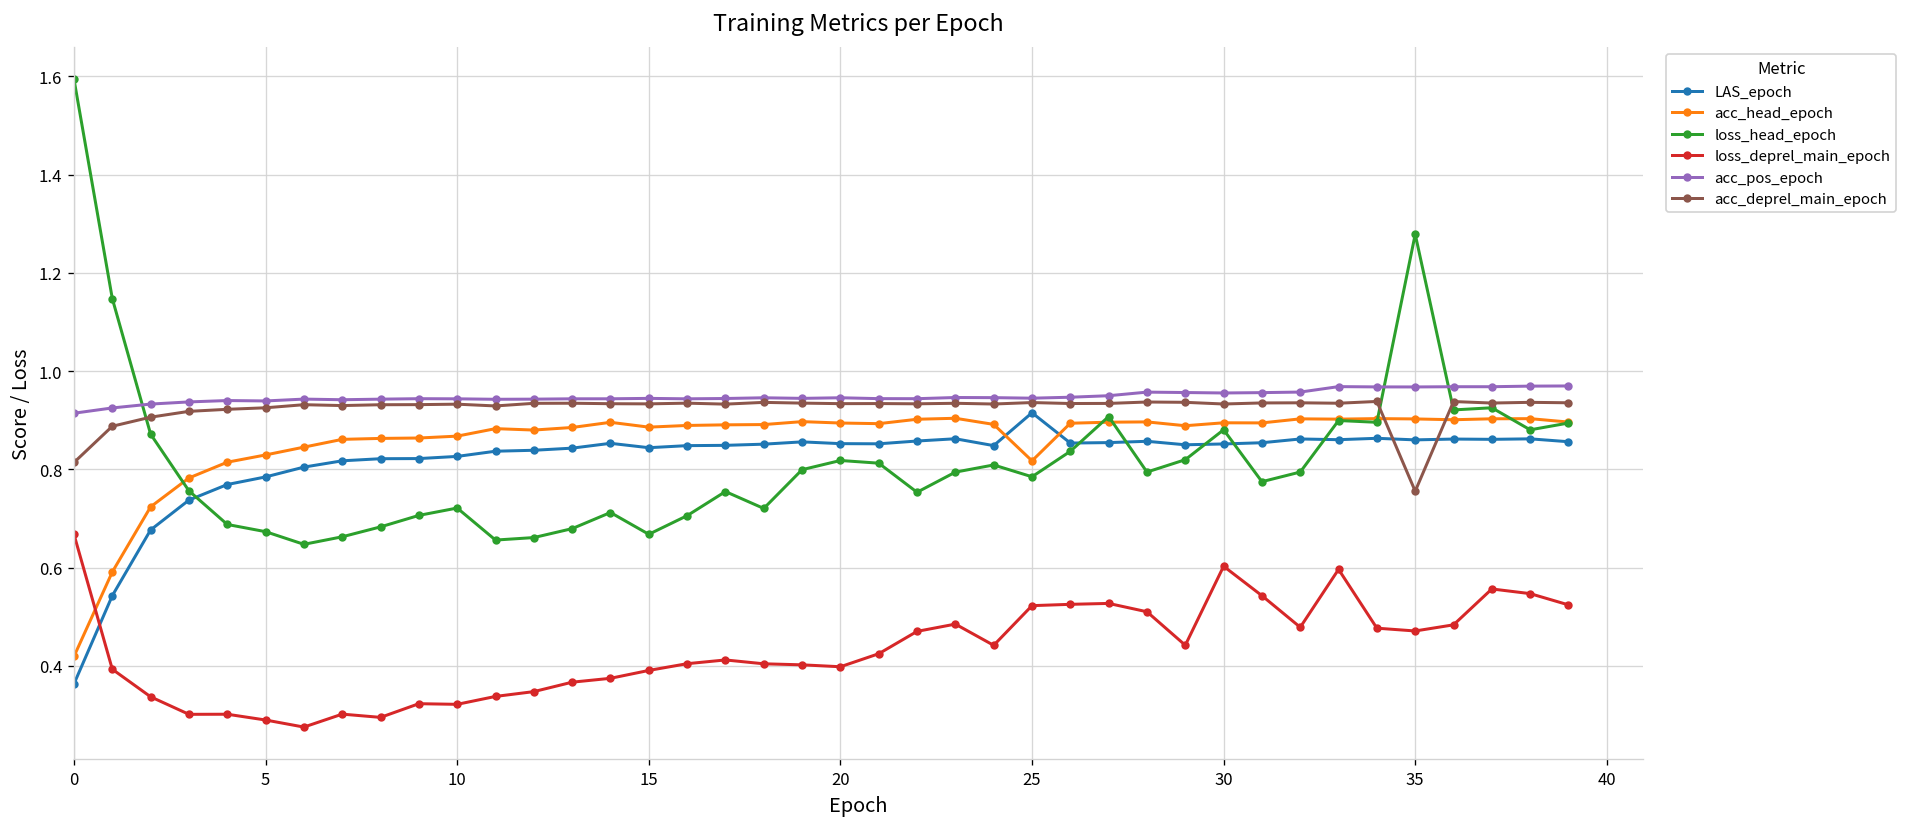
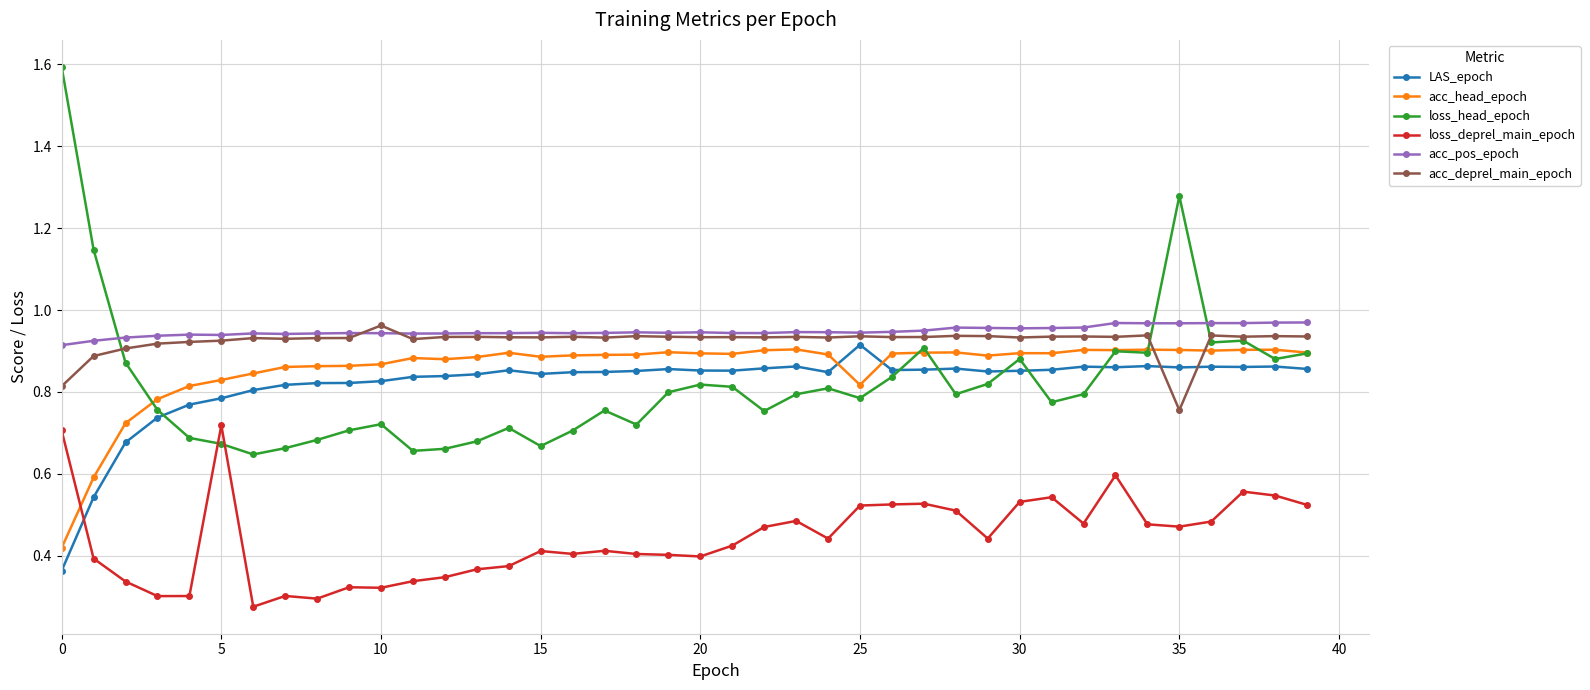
loss_deprel_main_epoch, 0: 0.67 -> 0.71
loss_deprel_main_epoch, 5: 0.29 -> 0.72
acc_deprel_main_epoch, 10: 0.93 -> 0.96
loss_deprel_main_epoch, 15: 0.39 -> 0.41
loss_deprel_main_epoch, 30: 0.60 -> 0.53
